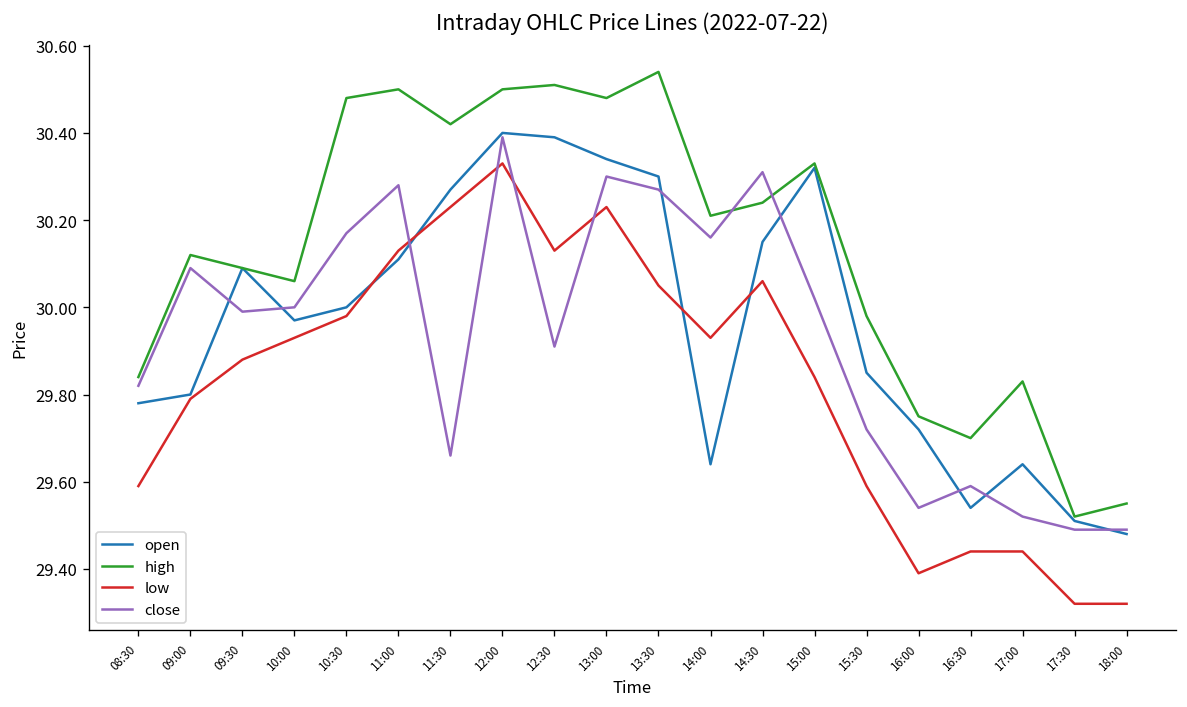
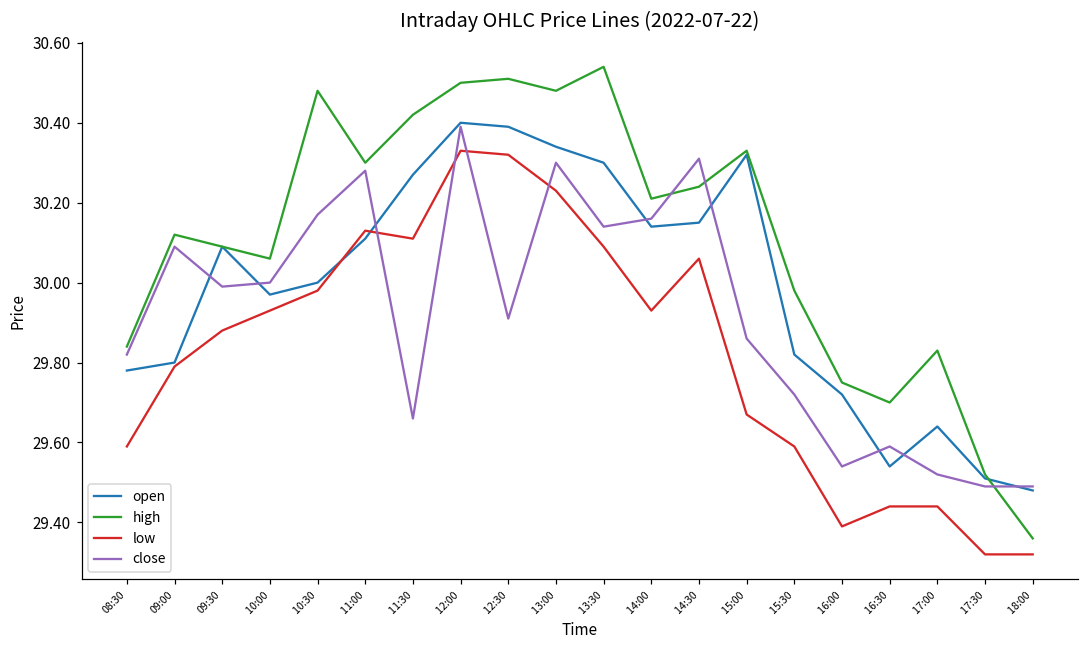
high, 11:00: 30.5 -> 30.3
low, 11:30: 30.23 -> 30.11
low, 12:30: 30.13 -> 30.32
low, 13:30: 30.05 -> 30.09
close, 13:30: 30.27 -> 30.14
open, 14:00: 29.64 -> 30.14
low, 15:00: 29.84 -> 29.67
close, 15:00: 30.02 -> 29.86
open, 15:30: 29.85 -> 29.82
high, 18:00: 29.55 -> 29.36
